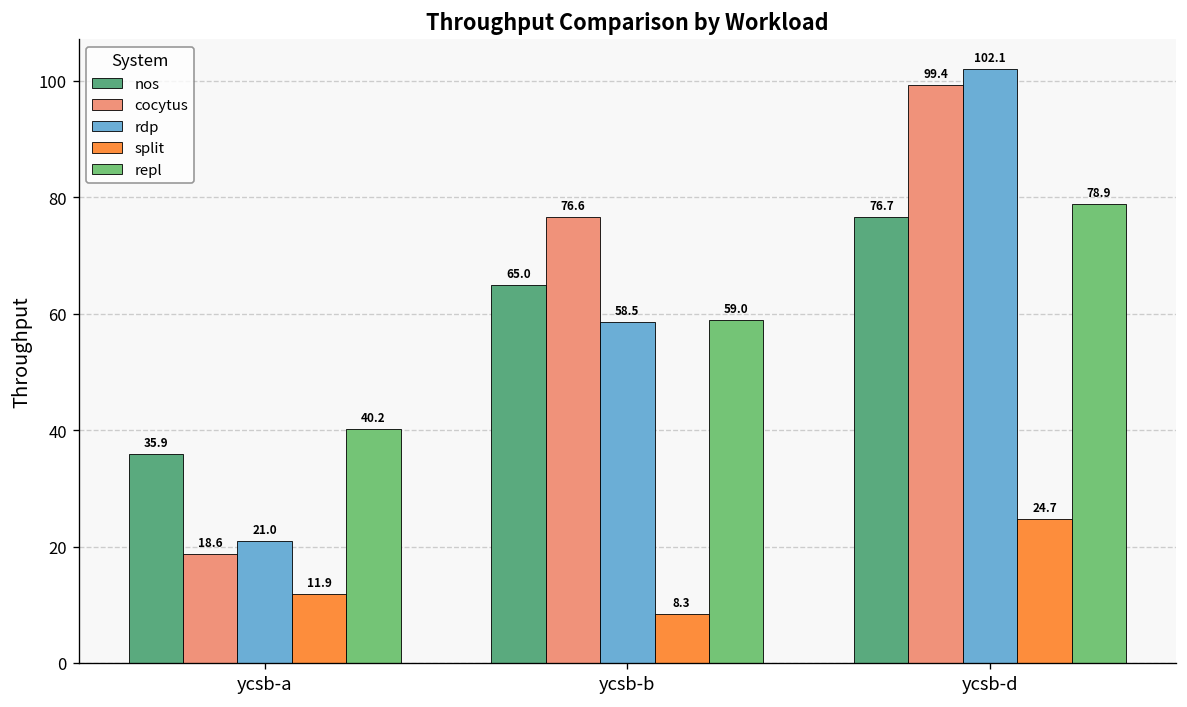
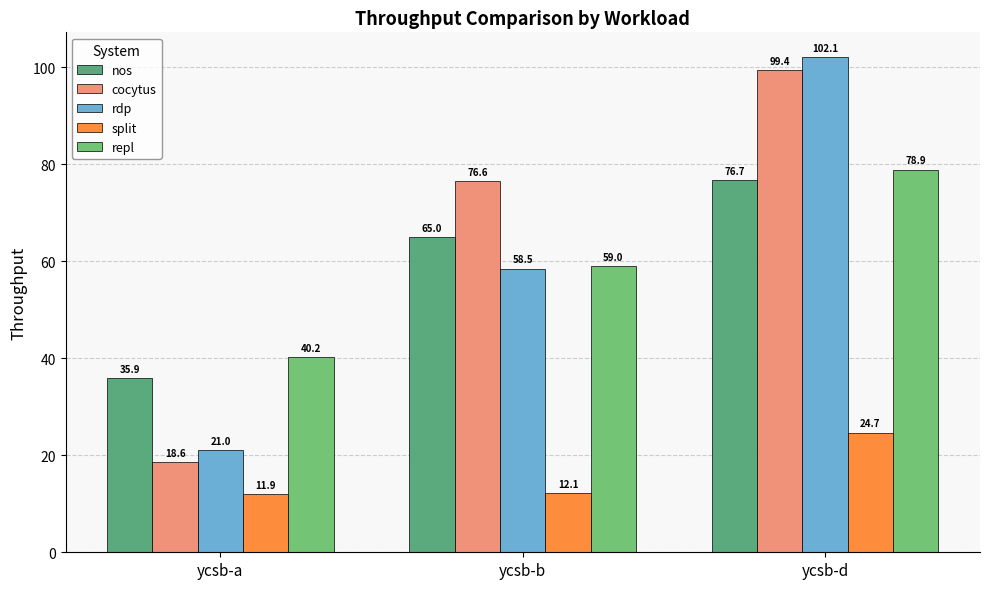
split, ycsb-b: 8.3 -> 12.1
